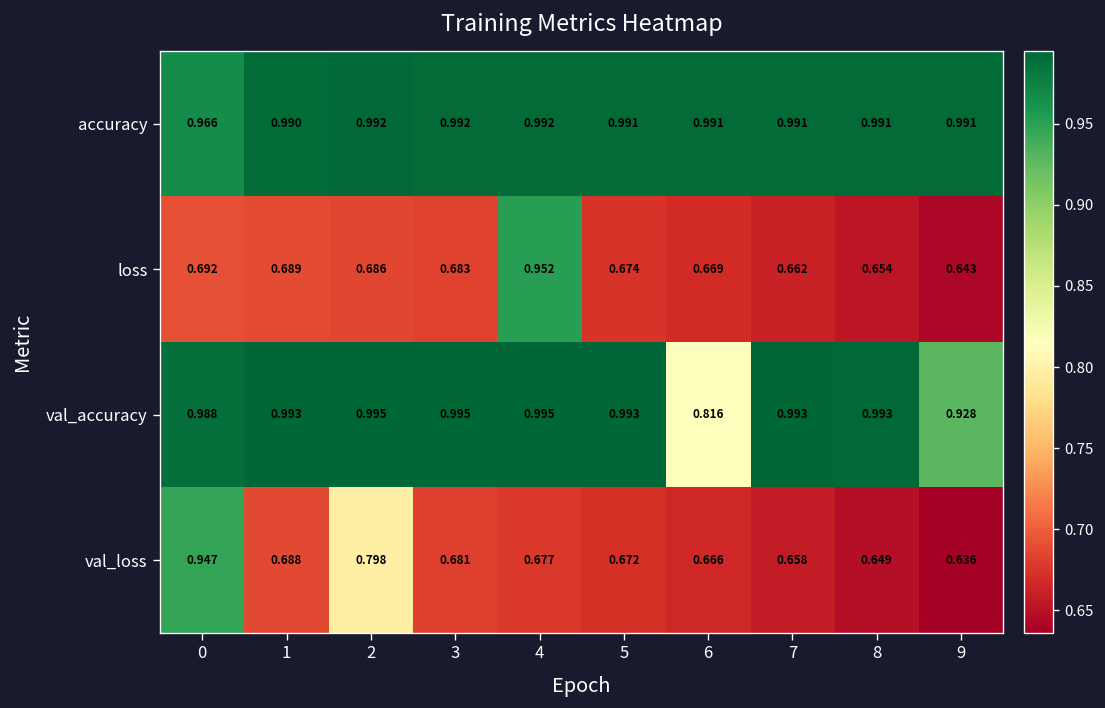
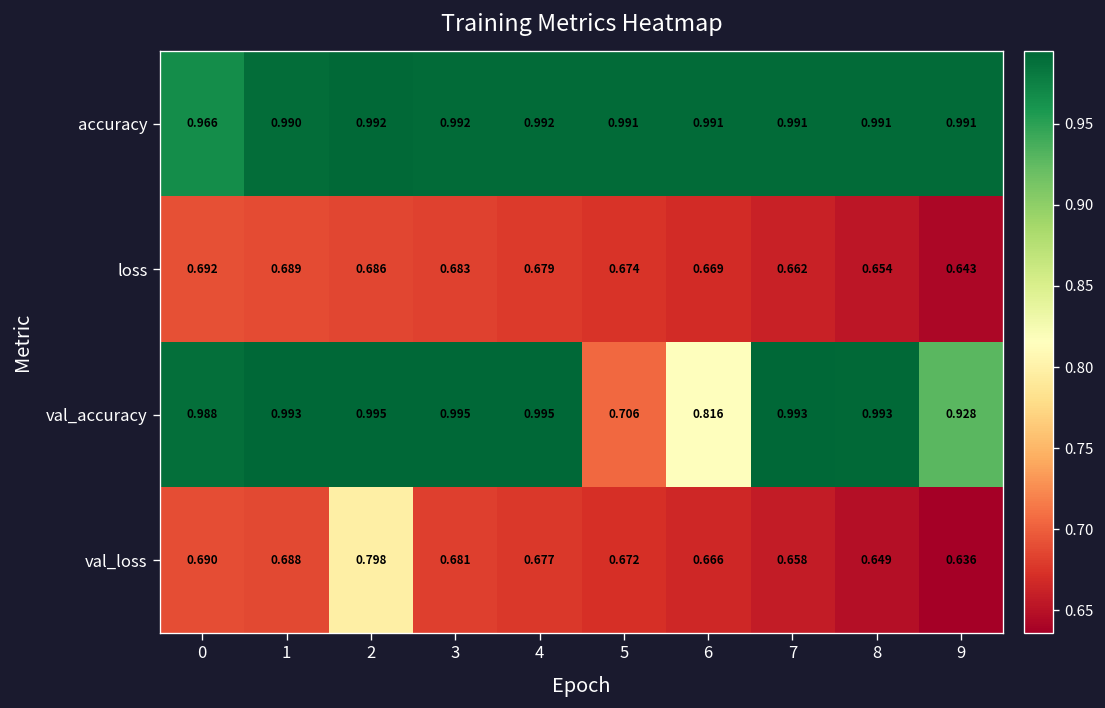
loss, 4: 0.952 -> 0.679
val_accuracy, 5: 0.993 -> 0.706
val_loss, 0: 0.947 -> 0.690
